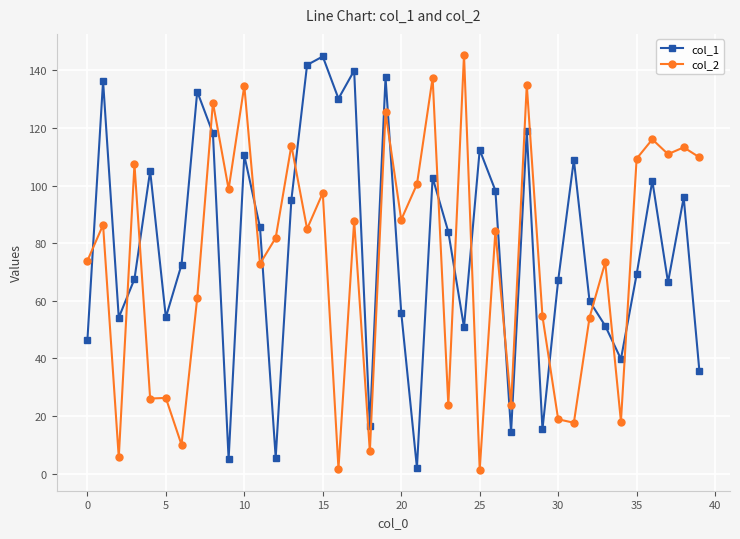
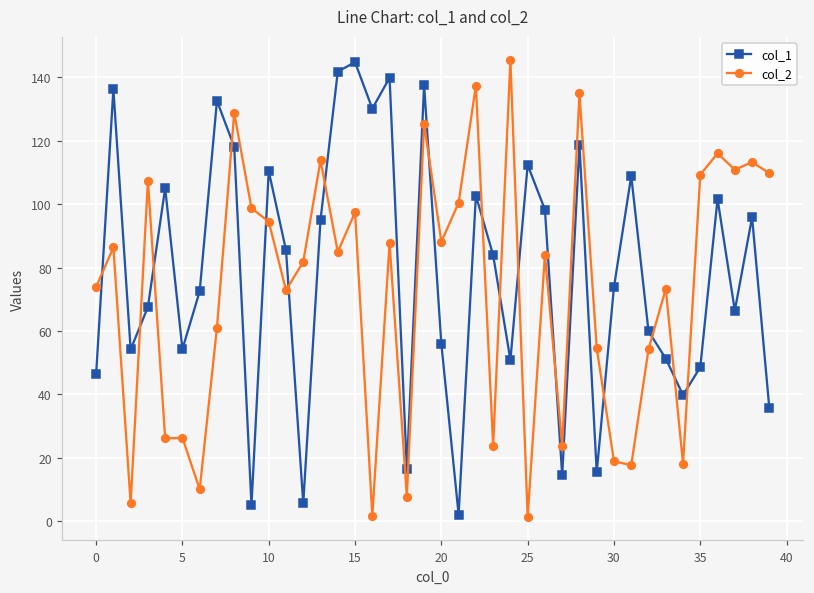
col_2, 10: 135 -> 95
col_1, 30: 67 -> 74
col_1, 35: 69 -> 49
